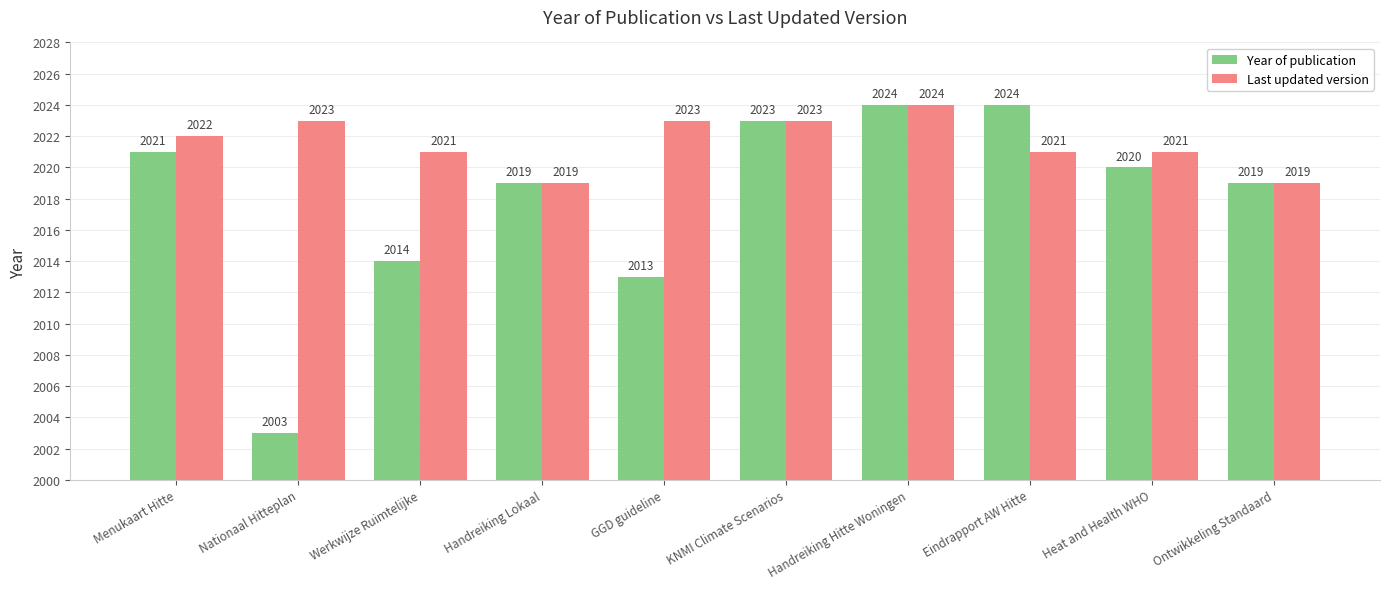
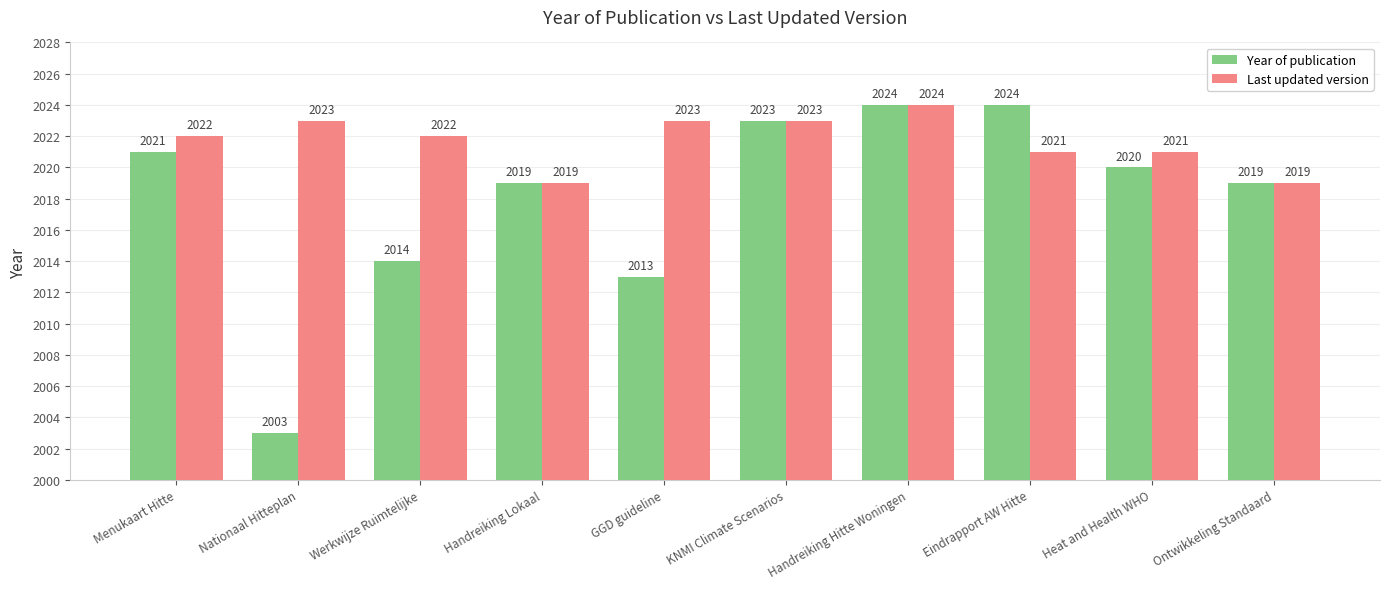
Last updated version, Werkwijze Ruimtelijke: 2021 -> 2022
